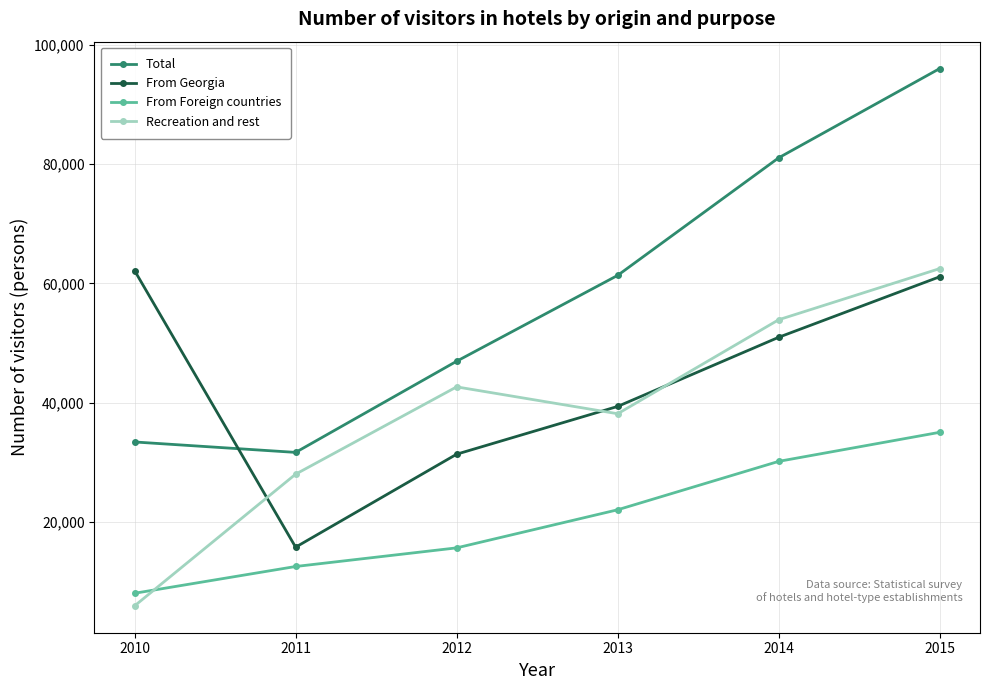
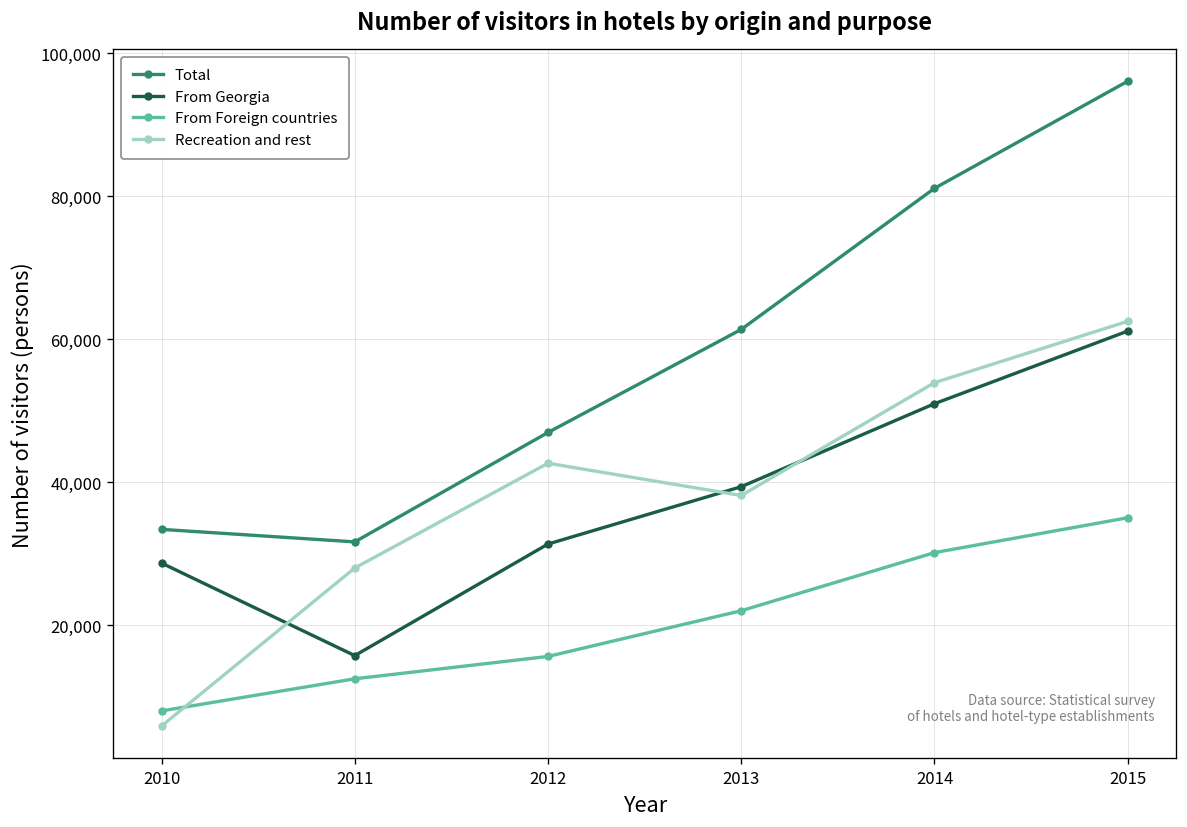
From Georgia, 2010: 62,000 -> 29,000
